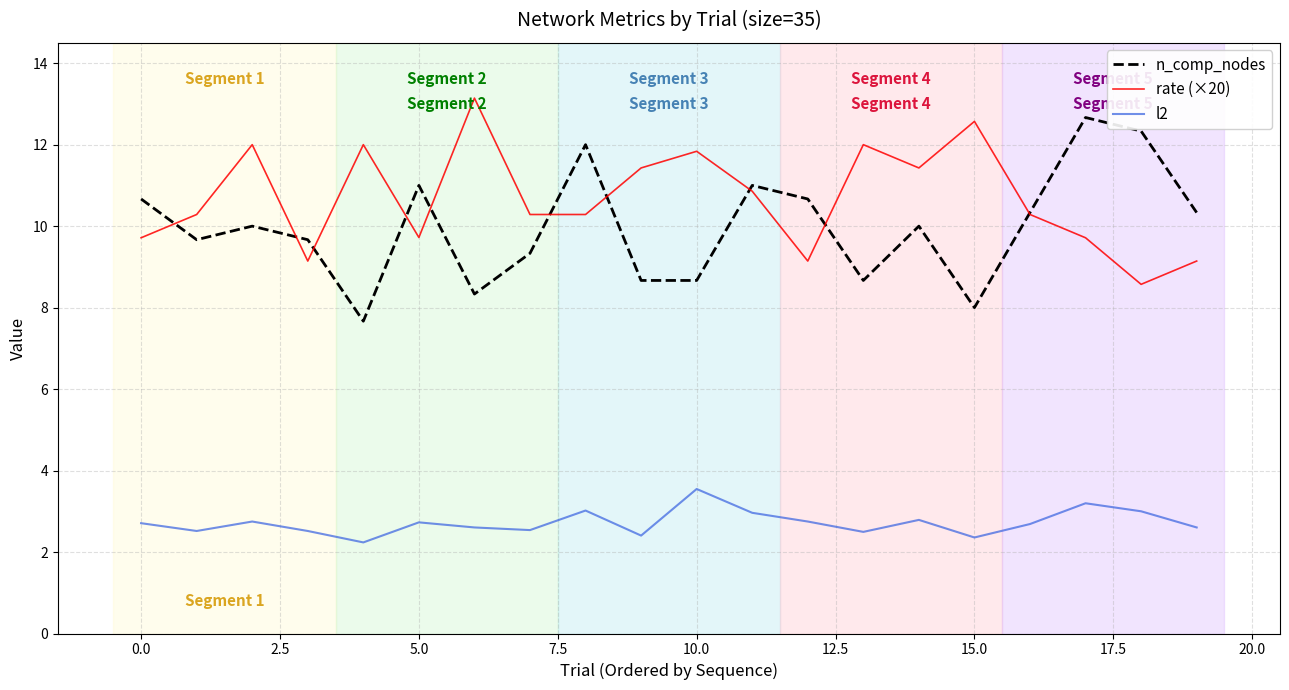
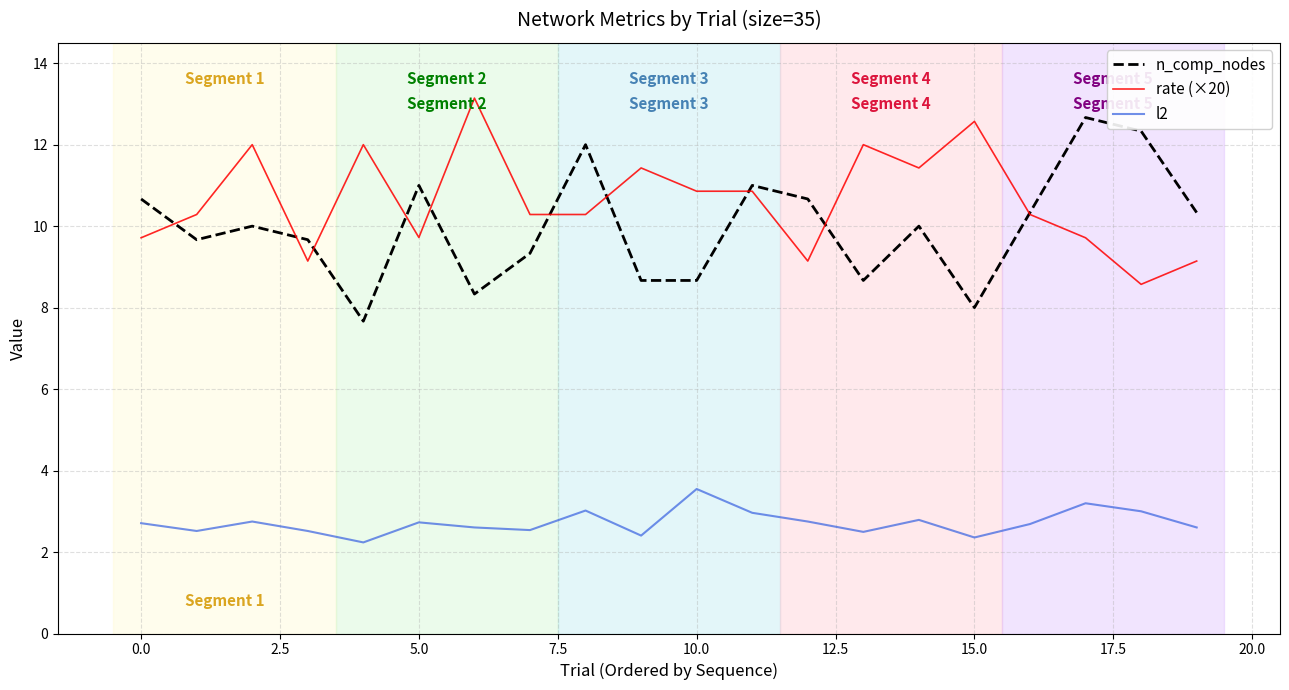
rate (×20), 10.0: 11.8 -> 10.9
